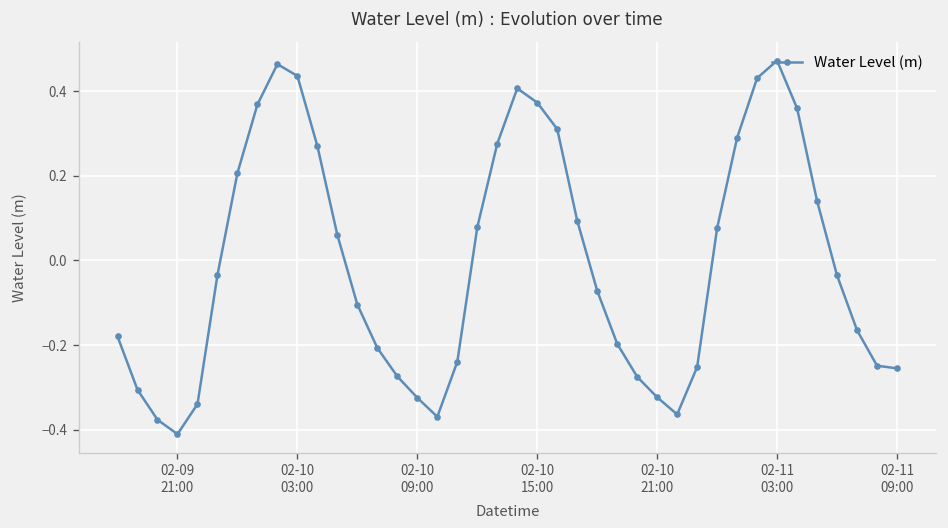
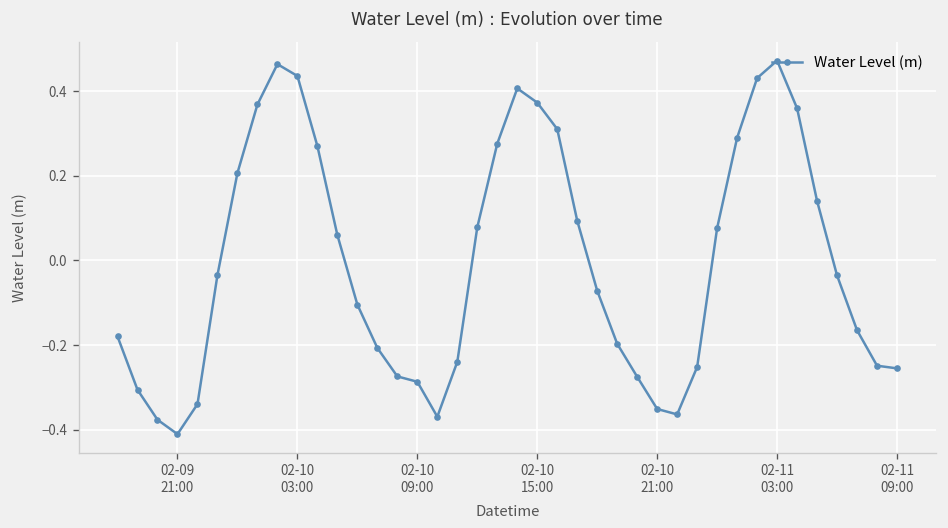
02-10 09:00: -0.32 -> -0.29
02-10 21:00: -0.32 -> -0.35
